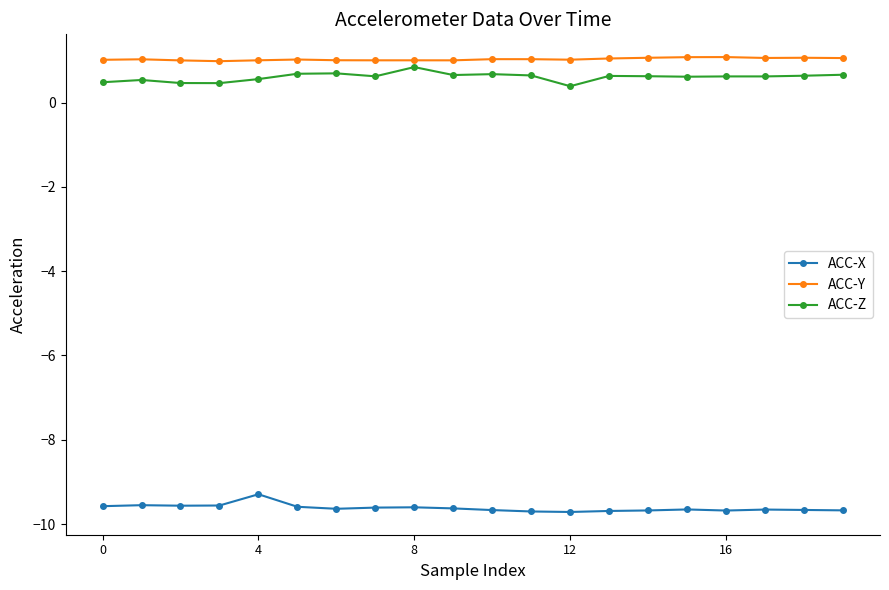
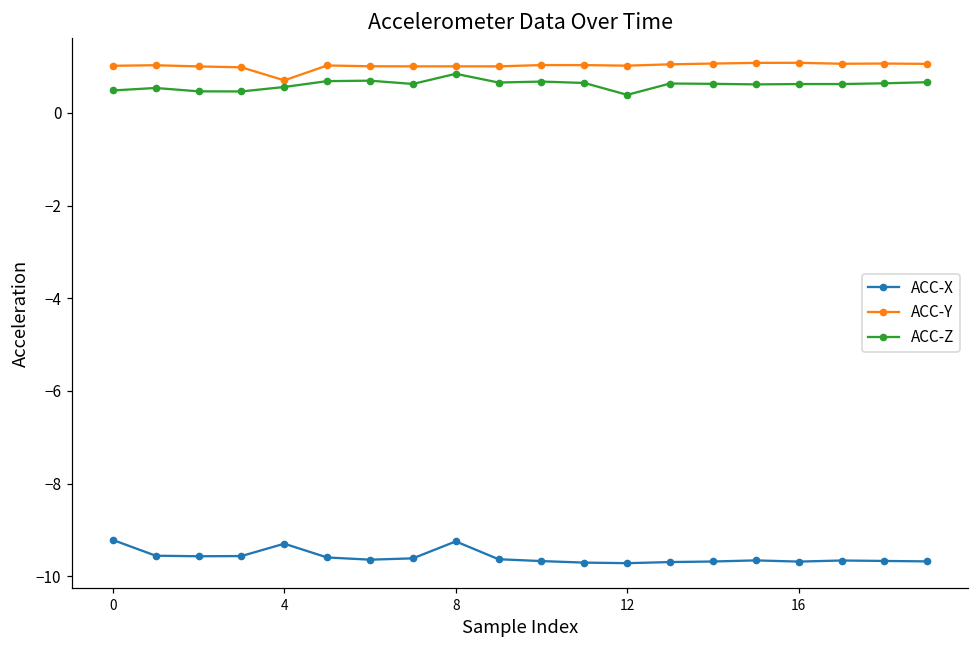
ACC-X, 0: -9.6 -> -9.2
ACC-Y, 4: 1.0 -> 0.7
ACC-X, 8: -9.6 -> -9.2
